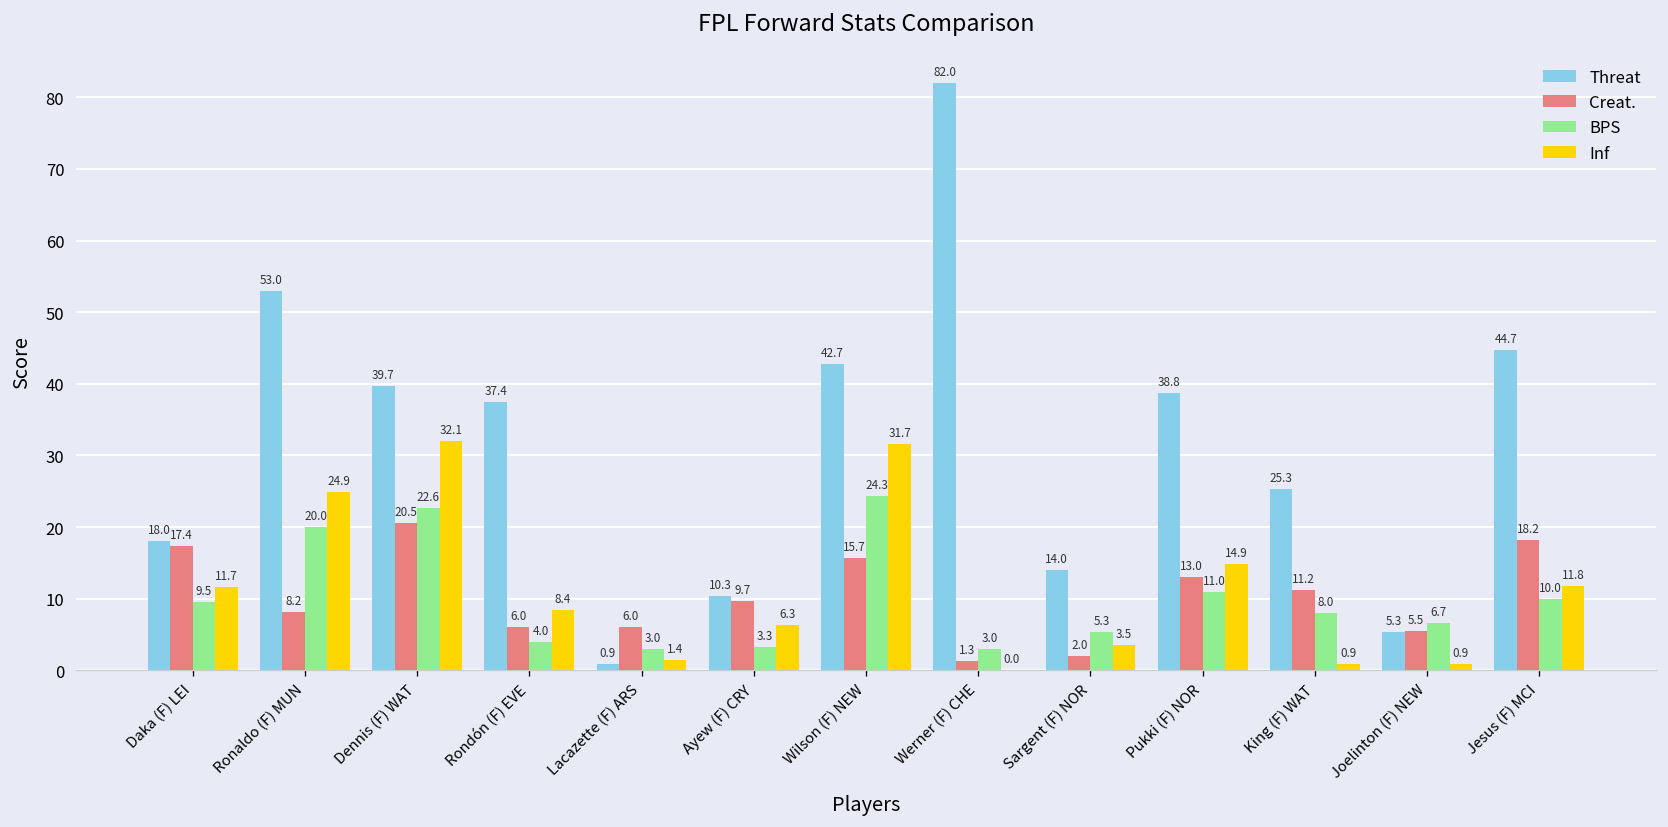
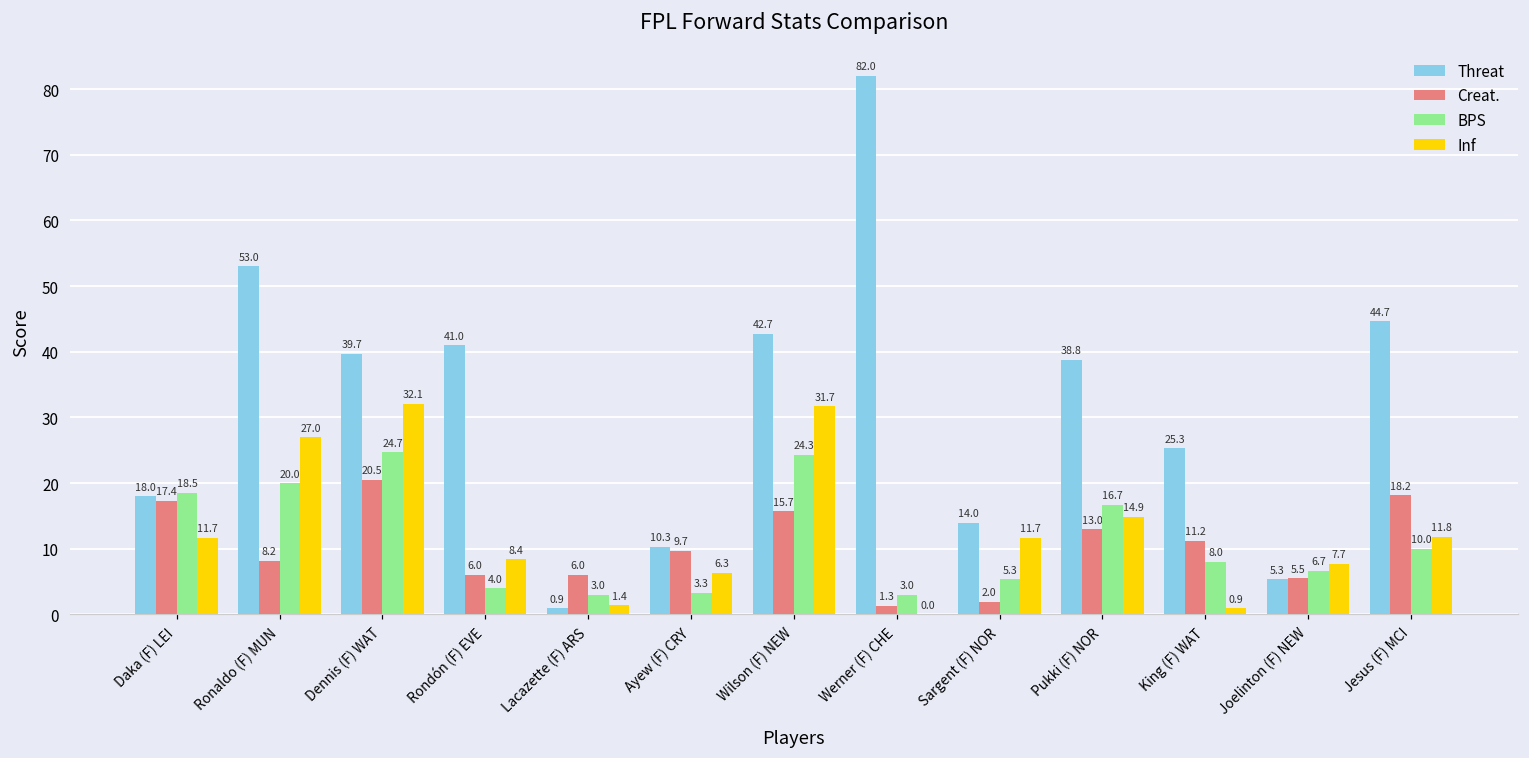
BPS, Daka (F) LEI: 9.5 -> 18.5
Inf, Ronaldo (F) MUN: 24.9 -> 27.0
BPS, Dennis (F) WAT: 22.6 -> 24.7
Threat, Rondón (F) EVE: 37.4 -> 41.0
Inf, Sargent (F) NOR: 3.5 -> 11.7
BPS, Pukki (F) NOR: 11.0 -> 16.7
Inf, Joelinton (F) NEW: 0.9 -> 7.7
